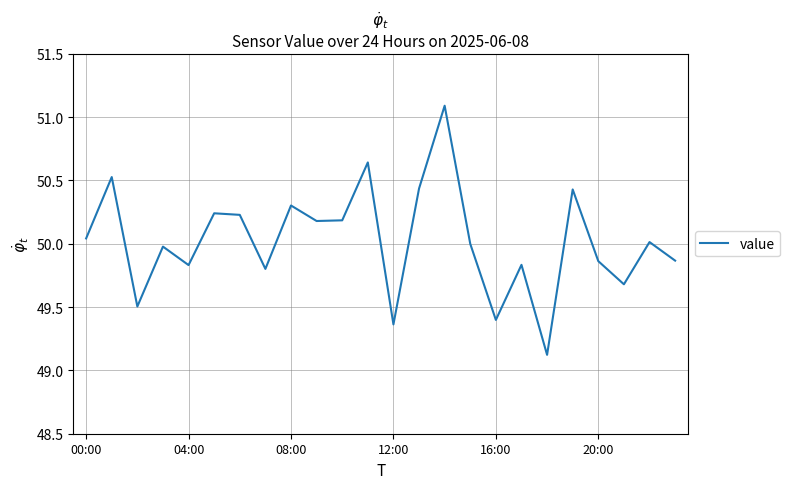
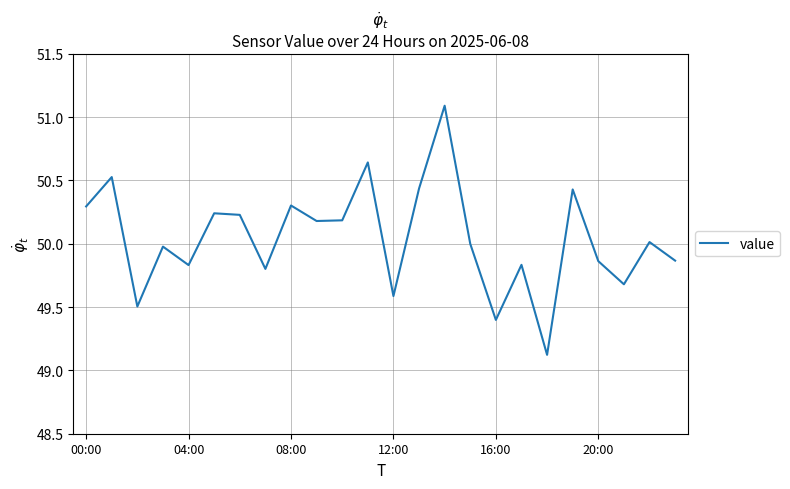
00:00: 50.04 -> 50.30
12:00: 49.36 -> 49.59
